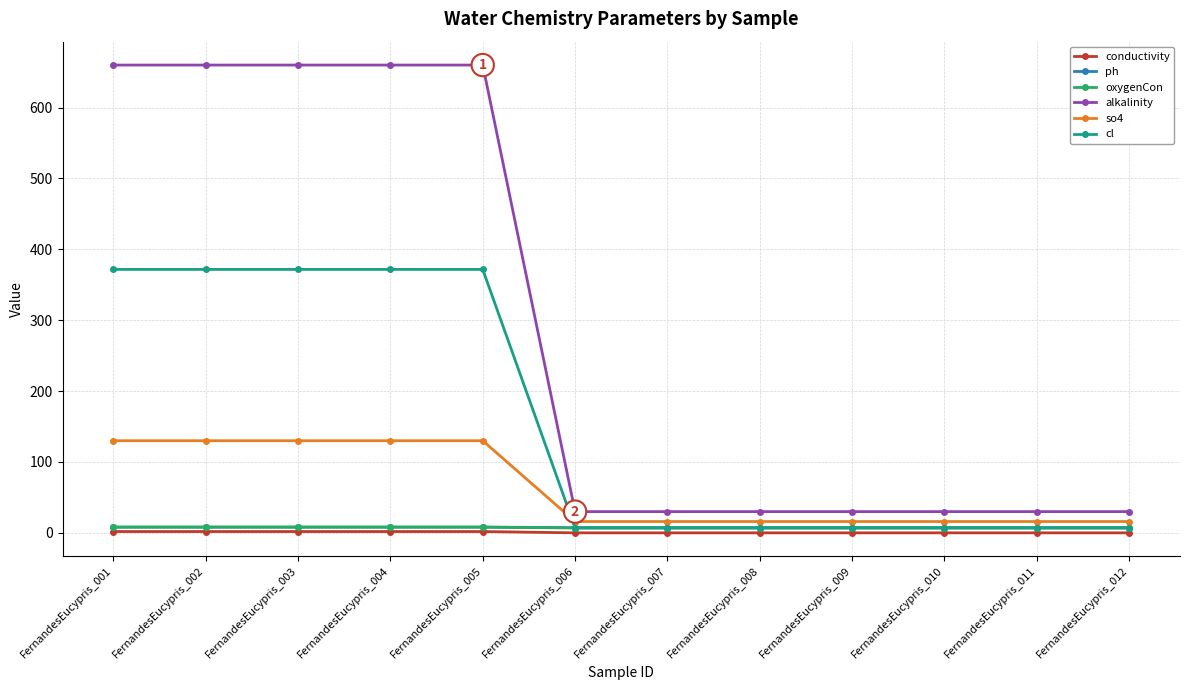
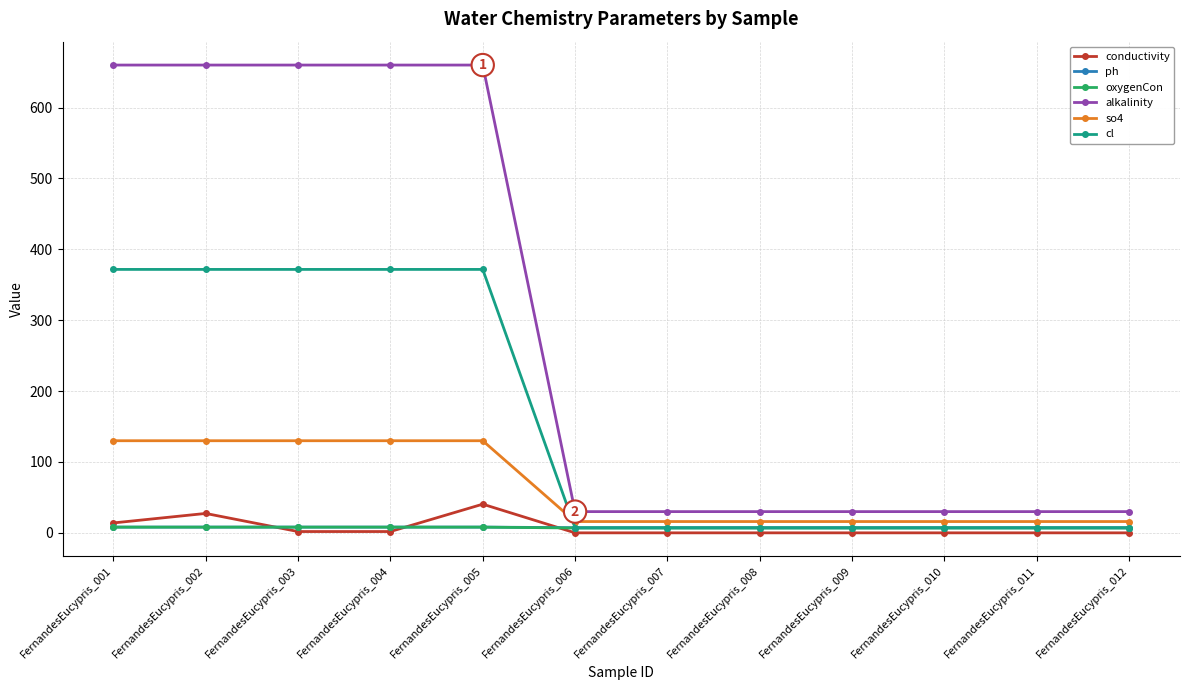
conductivity, FernandesEucypris_001: 0 -> 10
conductivity, FernandesEucypris_002: 0 -> 30
conductivity, FernandesEucypris_005: 0 -> 40
